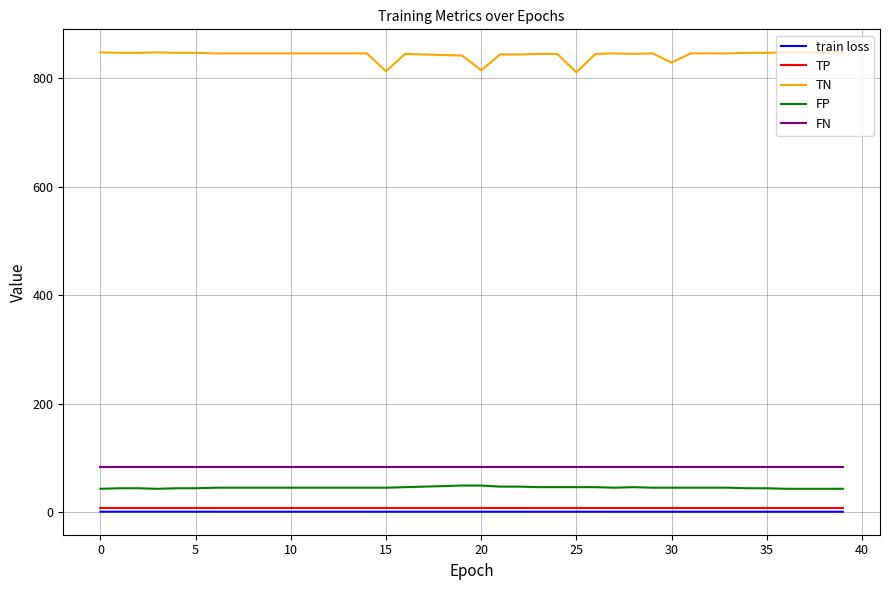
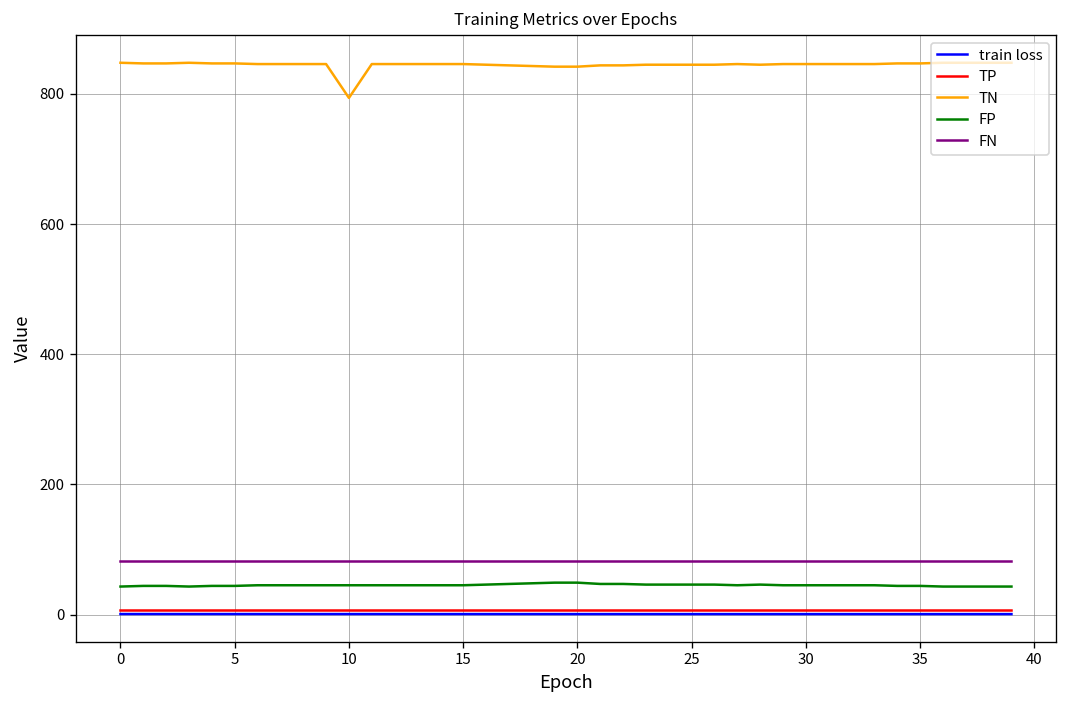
TN, 10: 850 -> 790
TN, 15: 810 -> 850
TN, 20: 820 -> 840
TN, 25: 810 -> 850
TN, 30: 830 -> 850
